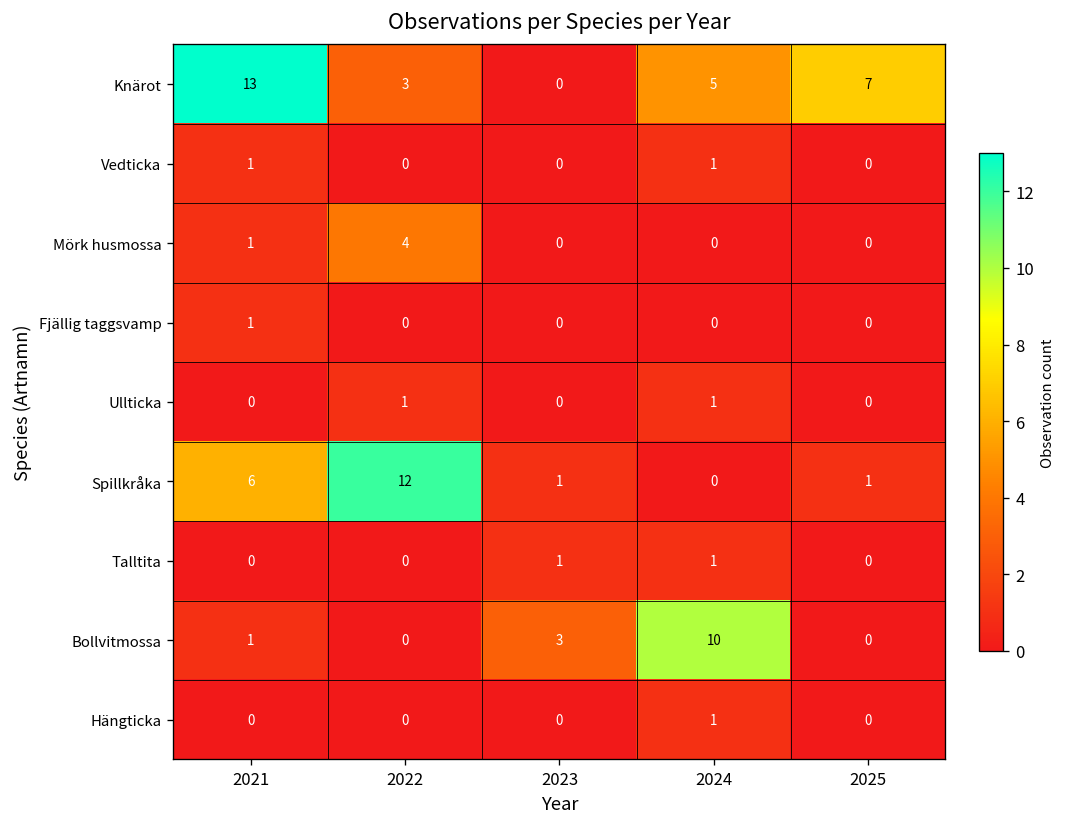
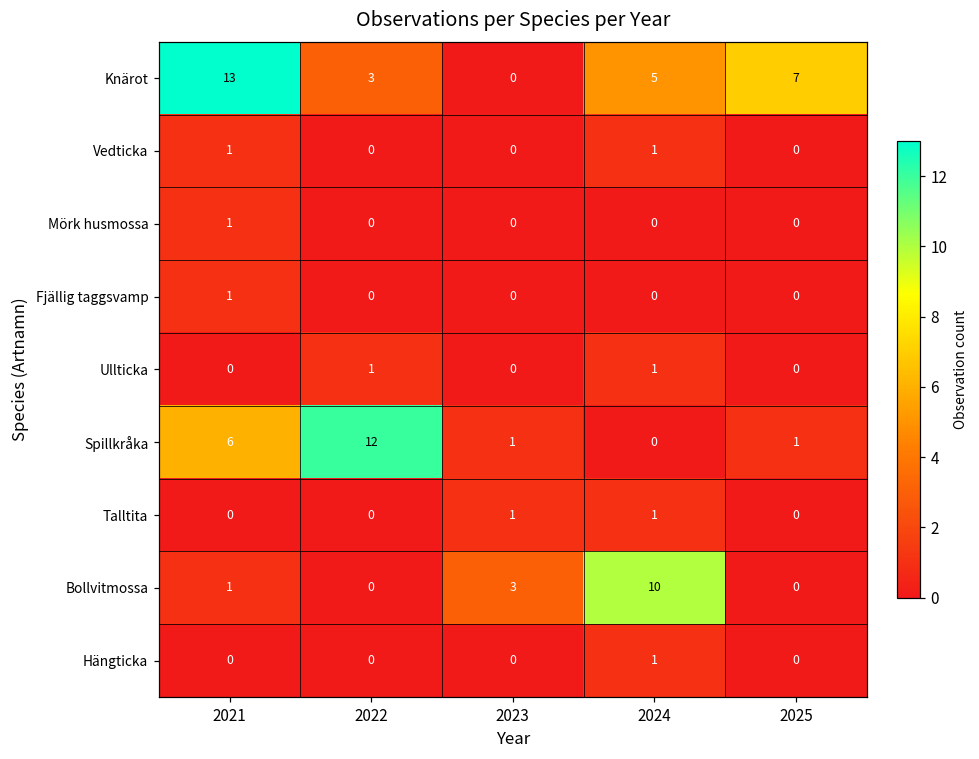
Mörk husmossa, 2022: 4 -> 0
